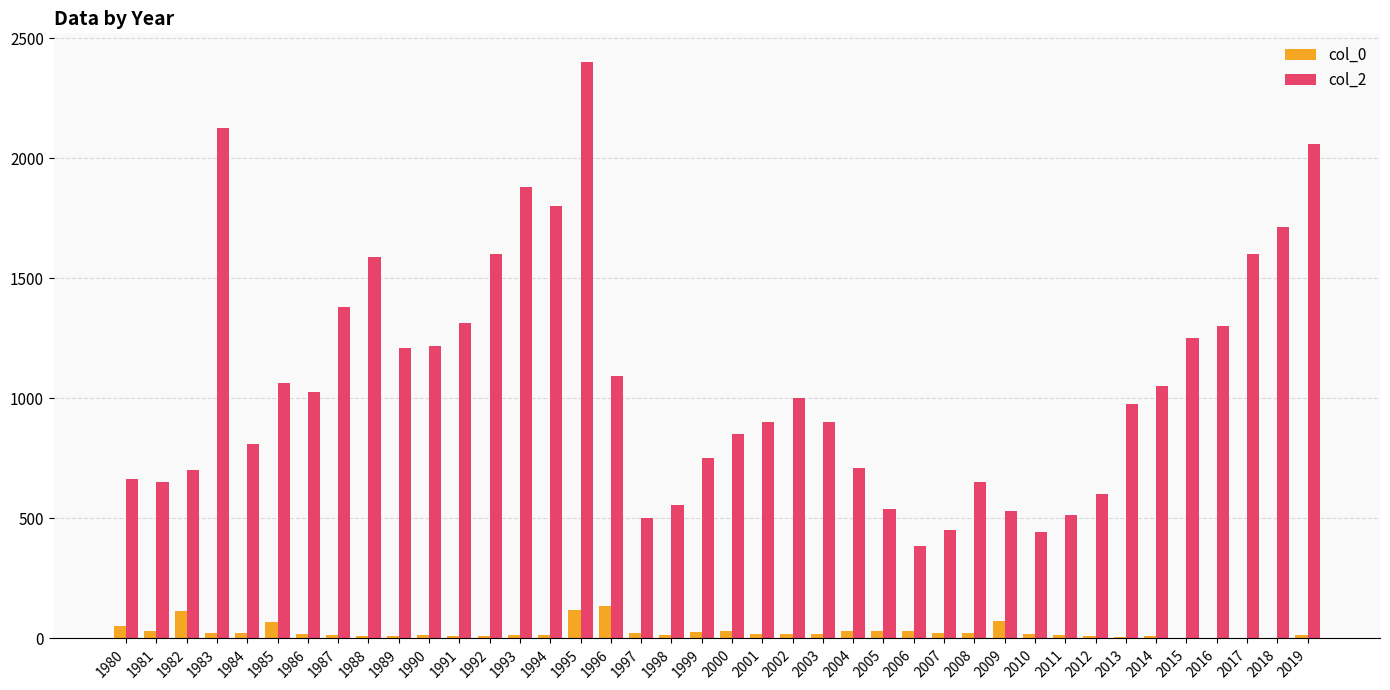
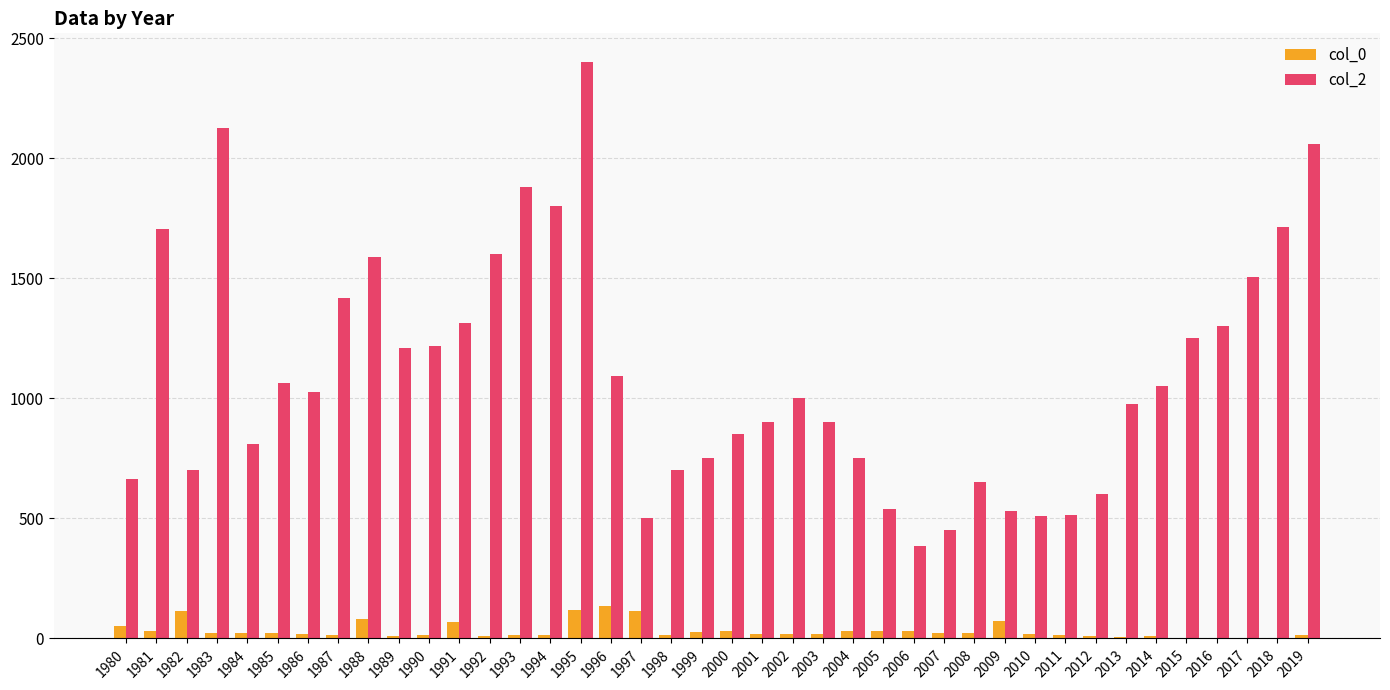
col_2, 1981: 650 -> 1700
col_0, 1985: 70 -> 20
col_2, 1987: 1380 -> 1420
col_0, 1988: 10 -> 80
col_0, 1991: 10 -> 70
col_0, 1997: 20 -> 110
col_2, 1998: 560 -> 700
col_2, 2004: 710 -> 750
col_2, 2010: 440 -> 510
col_2, 2017: 1600 -> 1510
